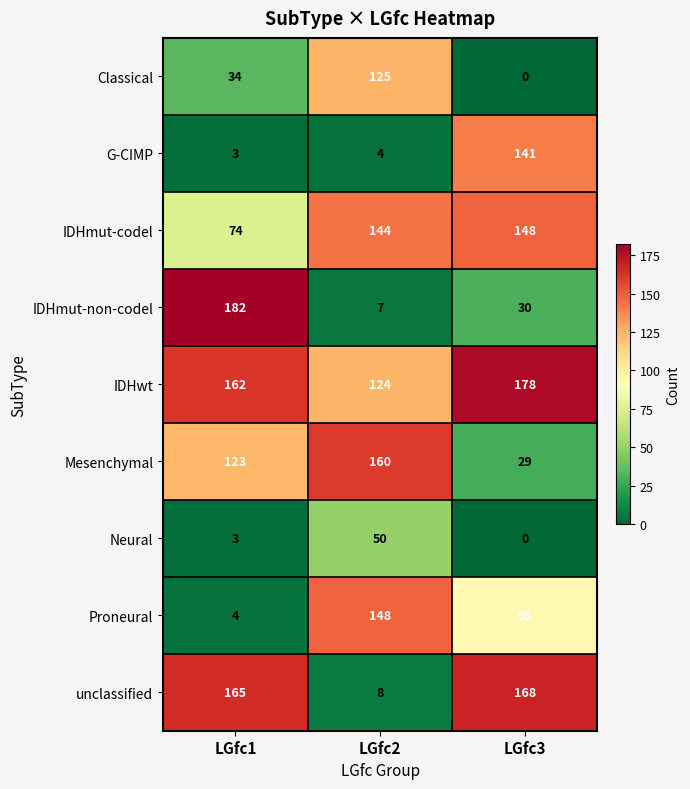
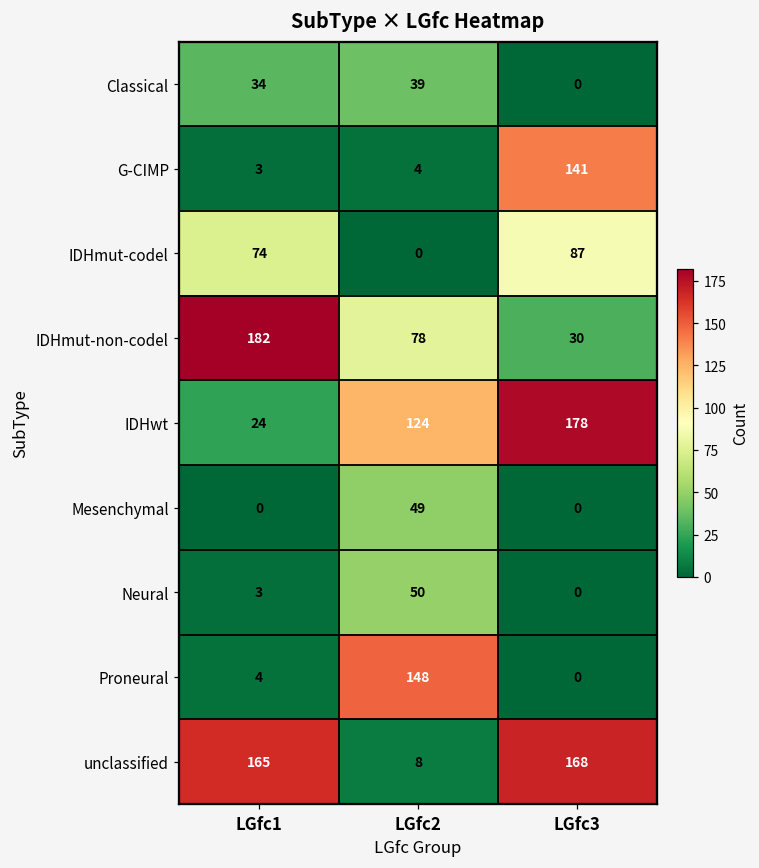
Classical, LGfc2: 125 -> 39
IDHmut-codel, LGfc2: 144 -> 0
IDHmut-codel, LGfc3: 148 -> 87
IDHmut-non-codel, LGfc2: 7 -> 78
IDHwt, LGfc1: 162 -> 24
Mesenchymal, LGfc1: 123 -> 0
Mesenchymal, LGfc2: 160 -> 49
Mesenchymal, LGfc3: 29 -> 0
Proneural, LGfc3: 95 -> 0
